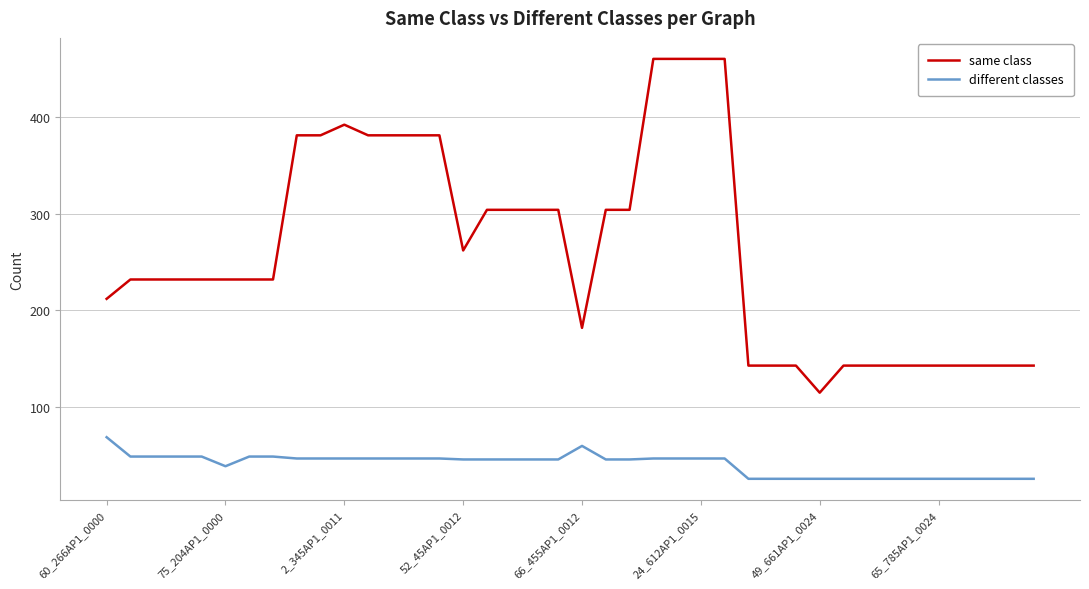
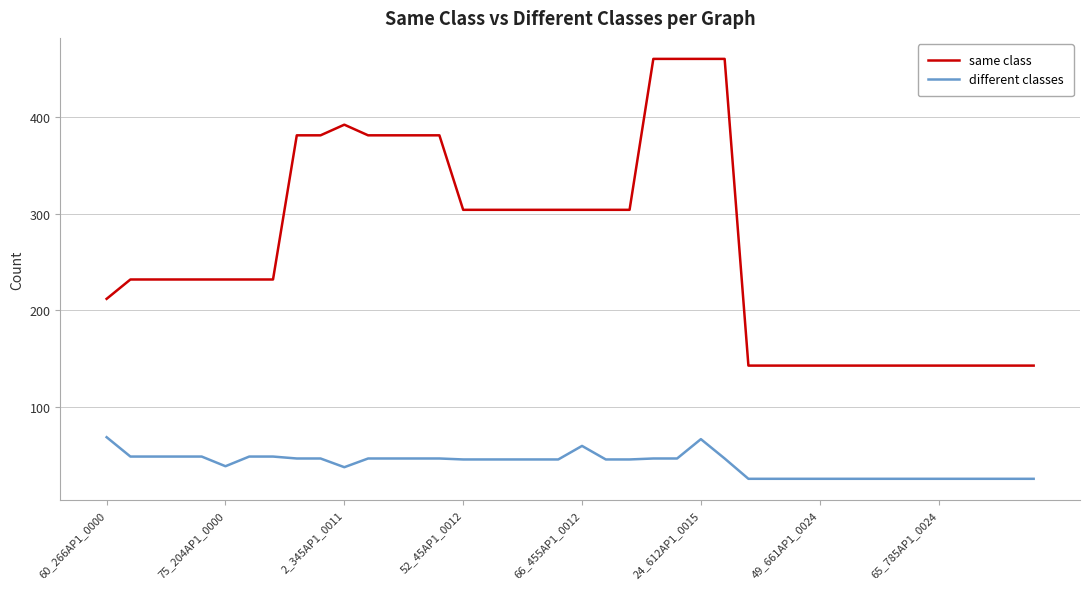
different classes, 2_345AP1_0011: 50 -> 40
same class, 52_45AP1_0012: 260 -> 300
same class, 66_455AP1_0012: 180 -> 300
different classes, 24_612AP1_0015: 50 -> 70
same class, 49_661AP1_0024: 120 -> 140
